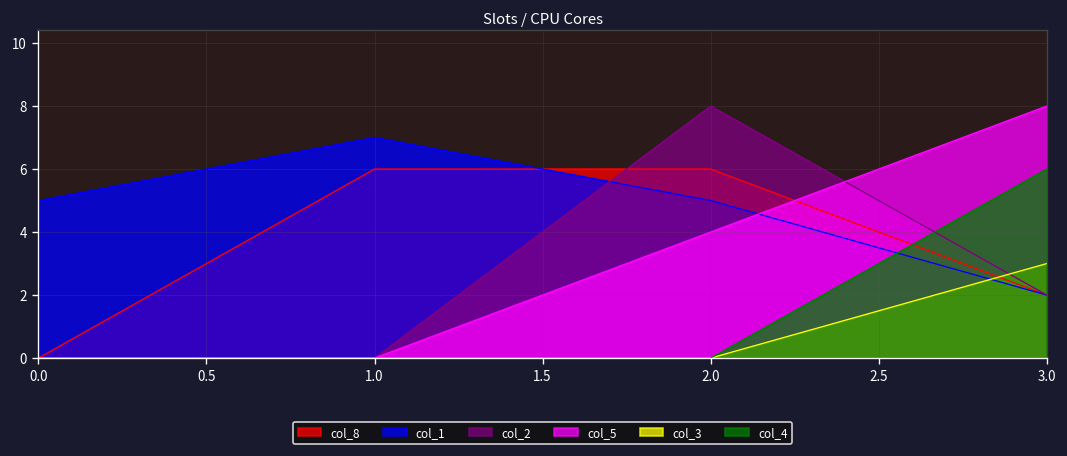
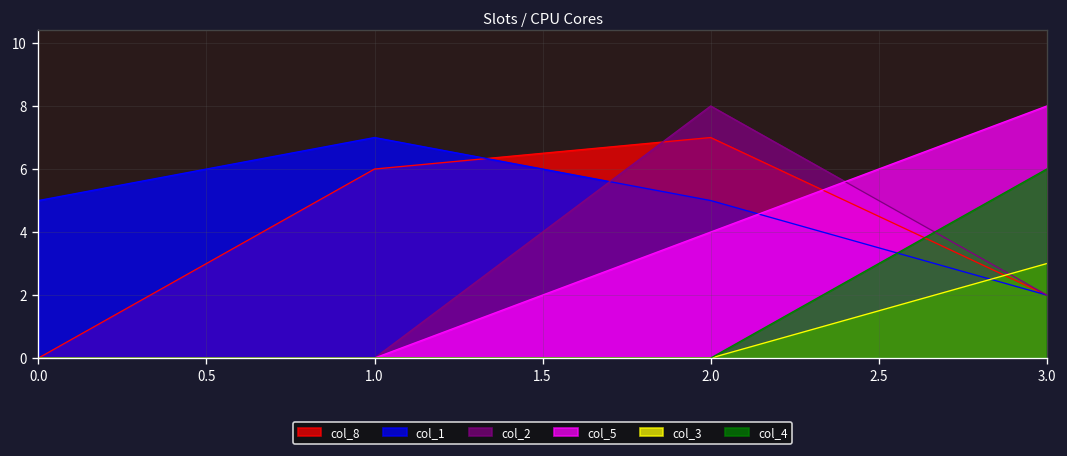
col_8, 2.0: 6 -> 7
